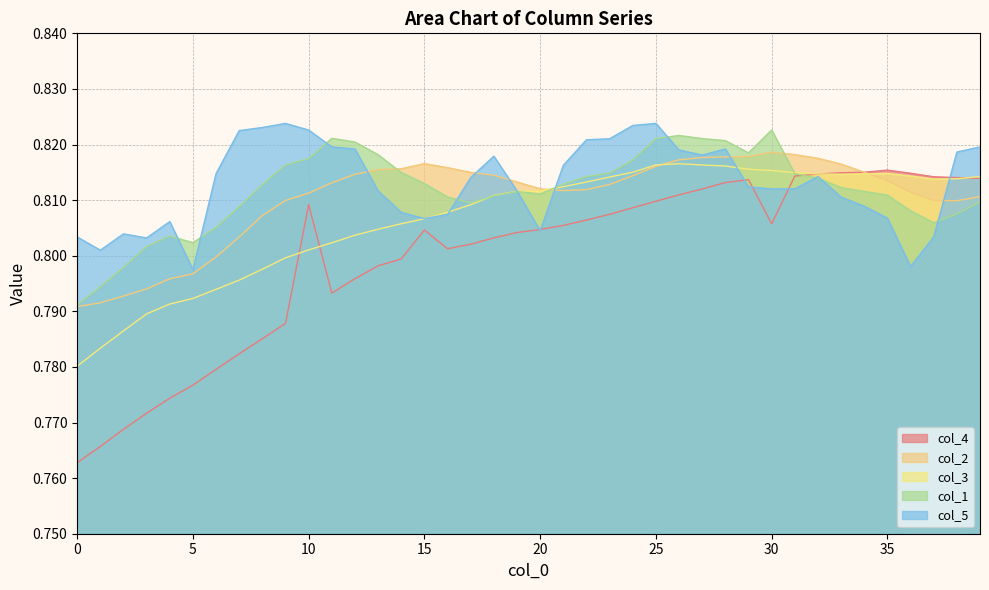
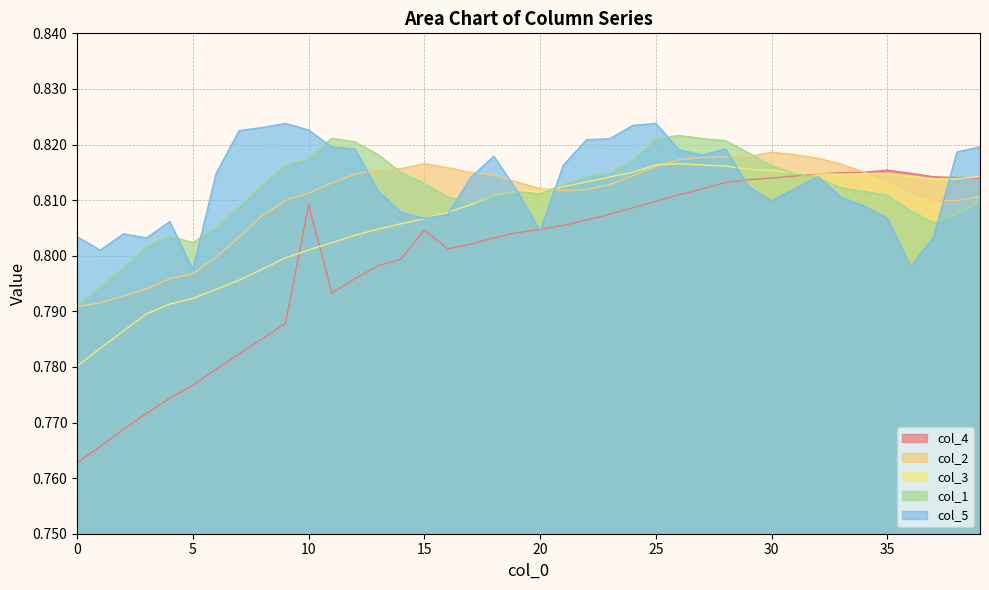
col_4, 30: 0.806 -> 0.814
col_1, 30: 0.823 -> 0.816
col_5, 30: 0.812 -> 0.810
